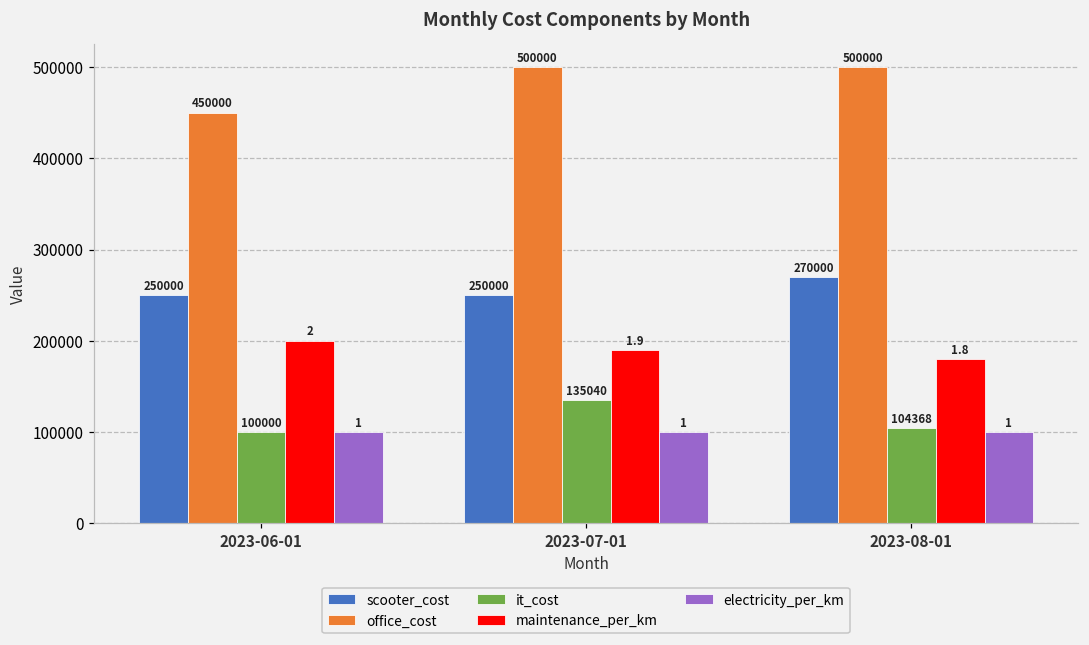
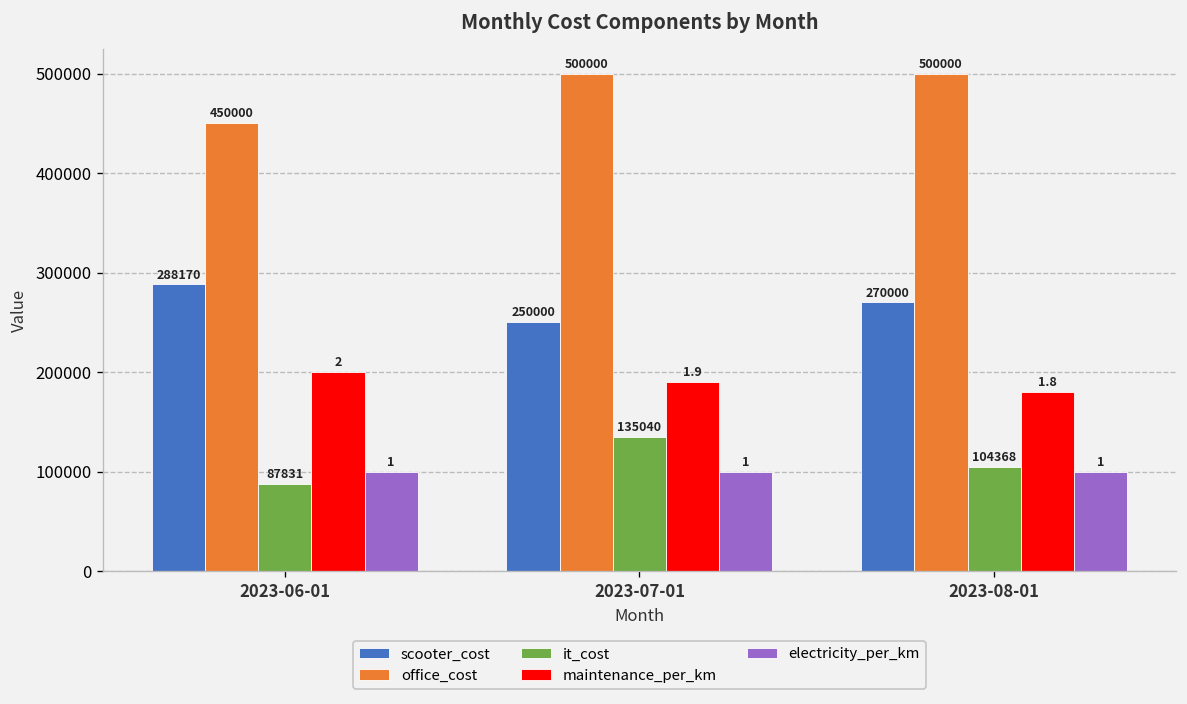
scooter_cost, 2023-06-01: 250000 -> 288170
it_cost, 2023-06-01: 100000 -> 87831
